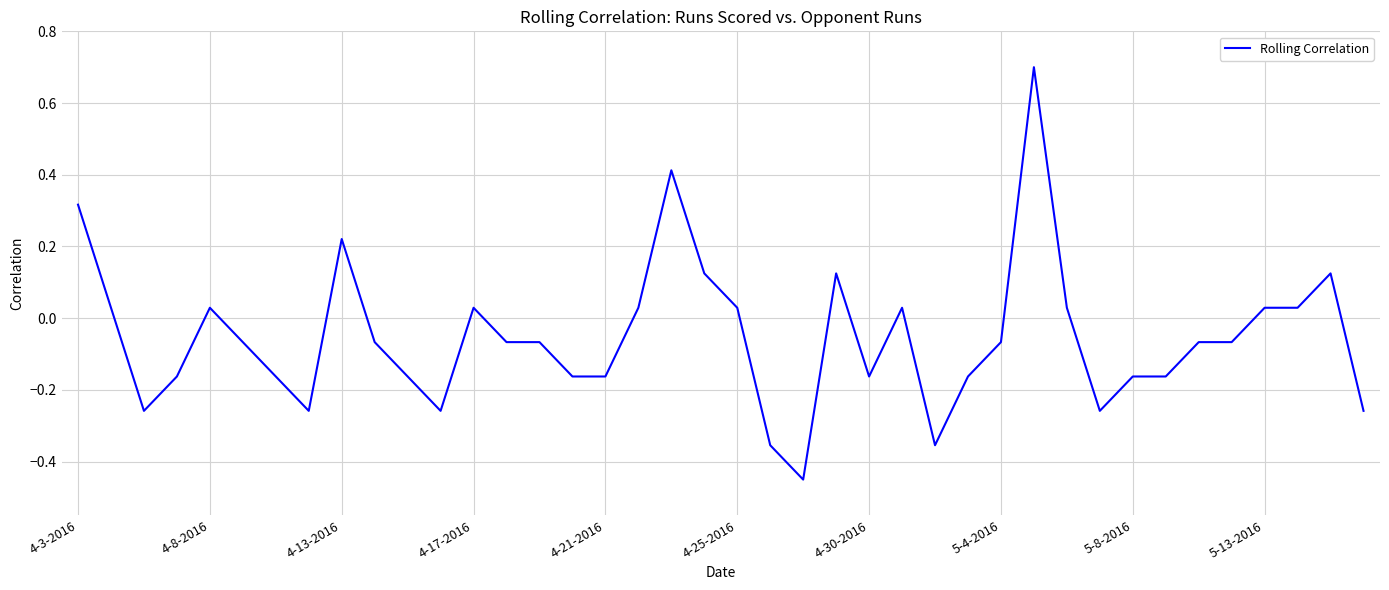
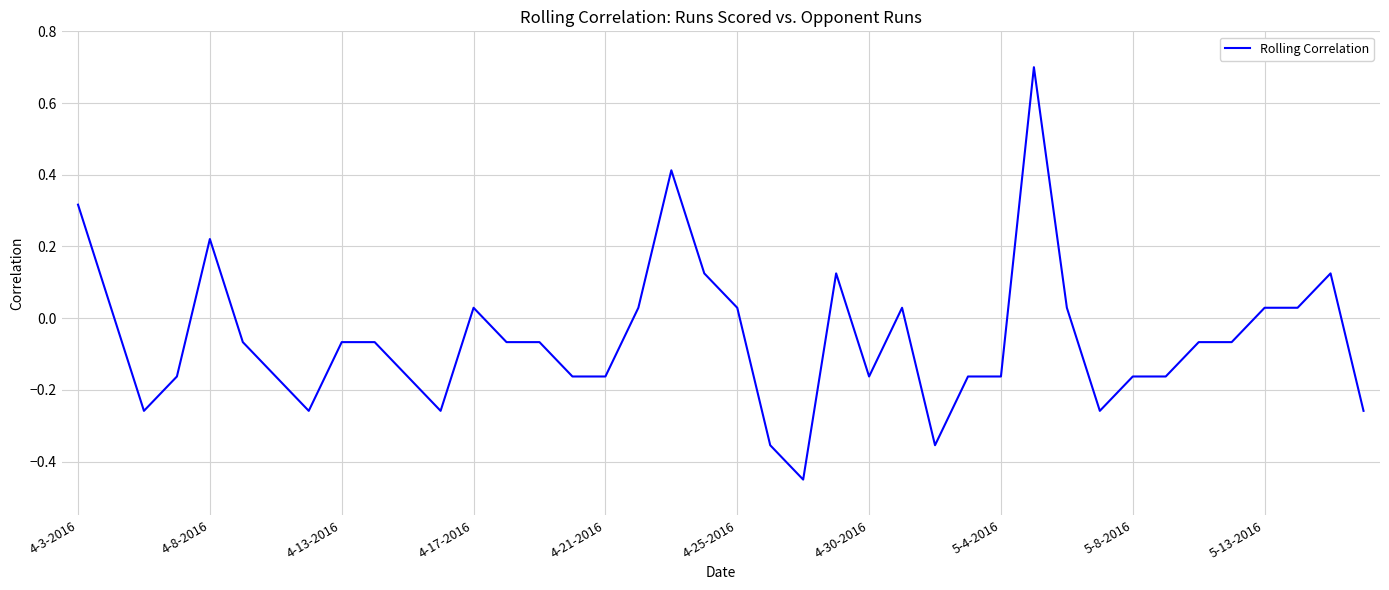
4-8-2016: 0.03 -> 0.22
4-13-2016: 0.22 -> -0.07
5-4-2016: -0.07 -> -0.16
